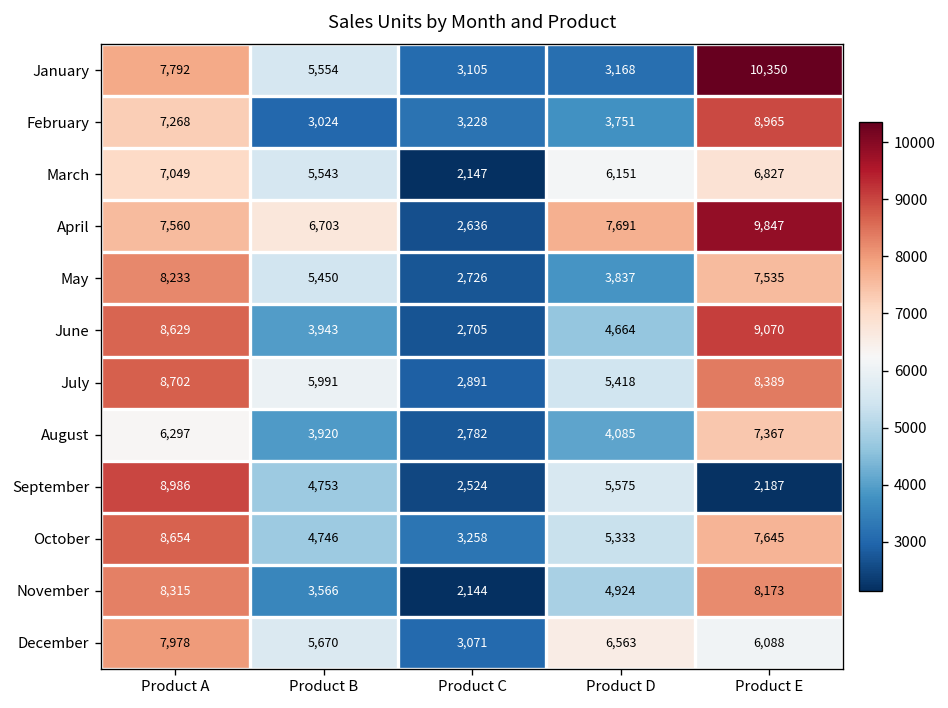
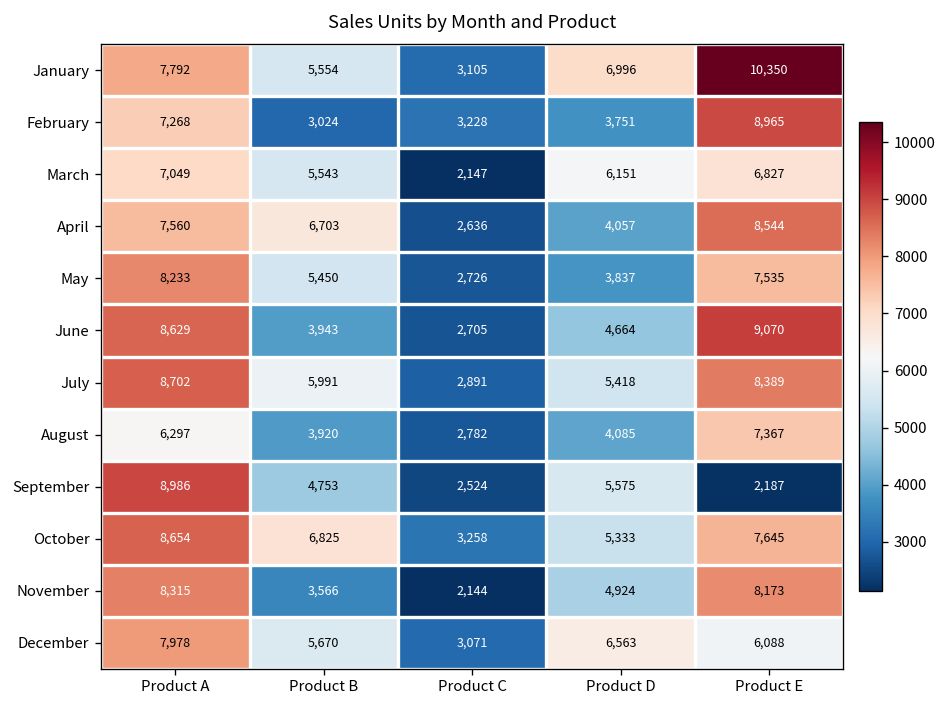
January, Product D: 3,168 -> 6,996
April, Product D: 7,691 -> 4,057
April, Product E: 9,847 -> 8,544
October, Product B: 4,746 -> 6,825
